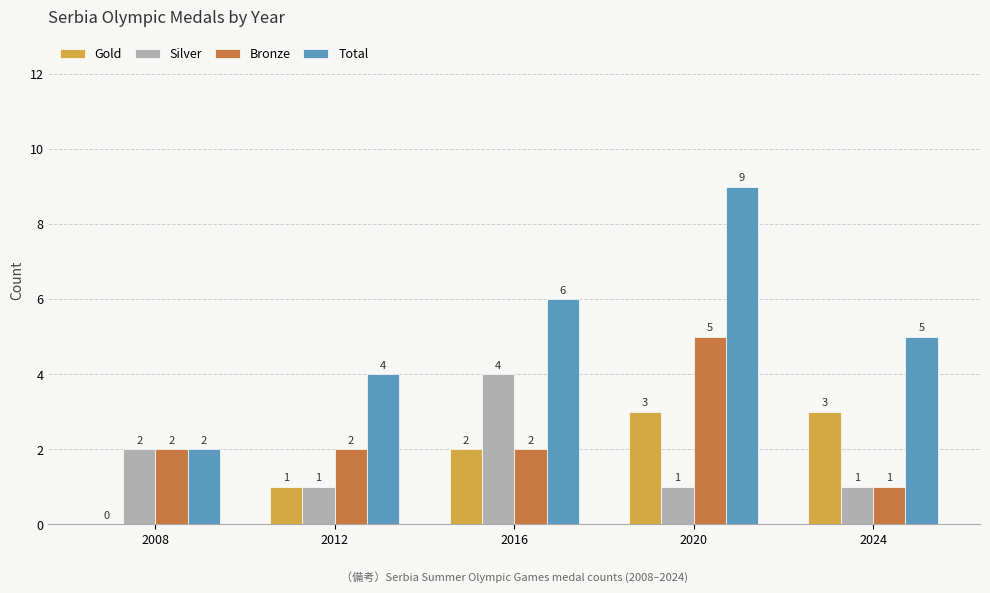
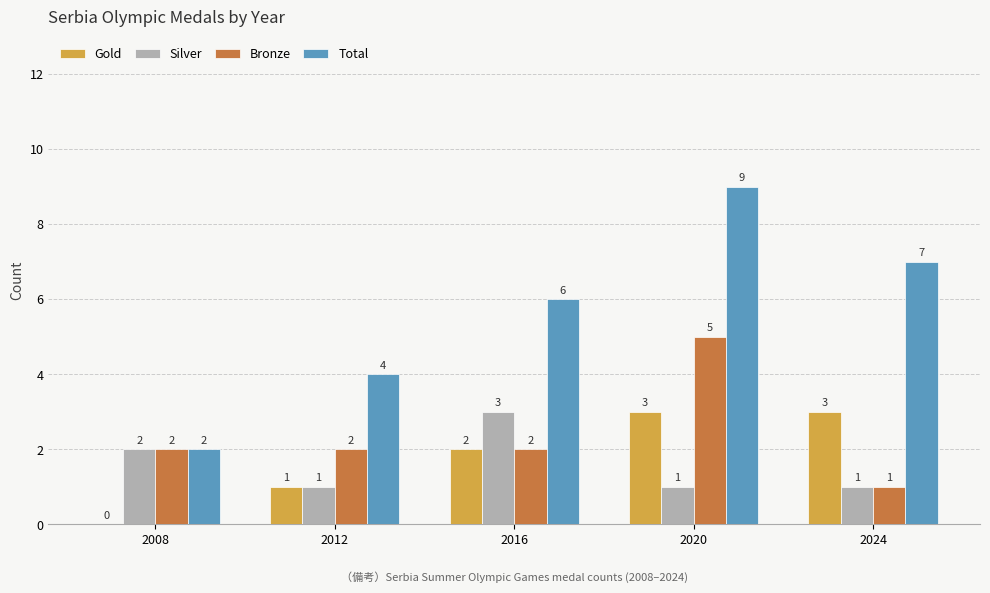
Silver, 2016: 4 -> 3
Total, 2024: 5 -> 7
